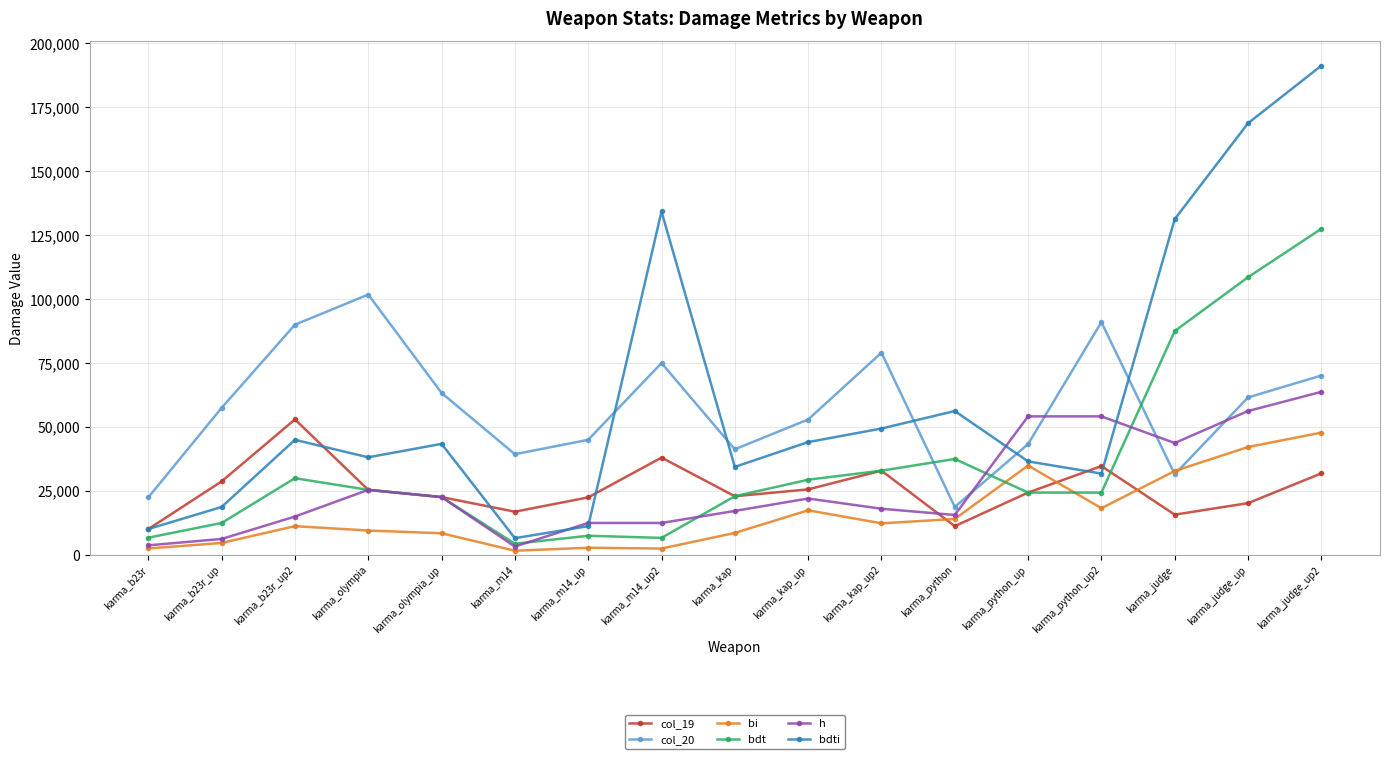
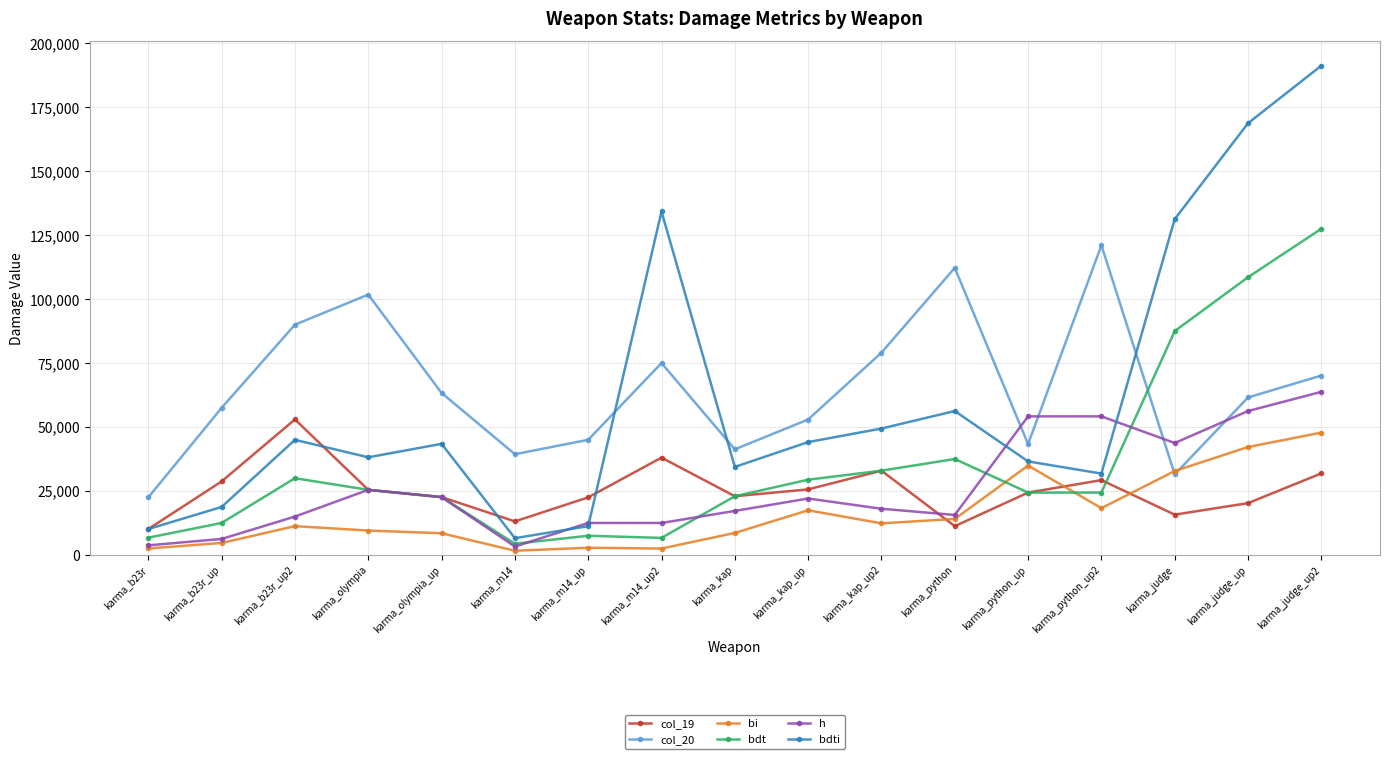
col_19, karma_m14: 17,000 -> 13,000
col_20, karma_python: 19,000 -> 112,000
col_19, karma_python_up2: 35,000 -> 29,000
col_20, karma_python_up2: 91,000 -> 121,000
